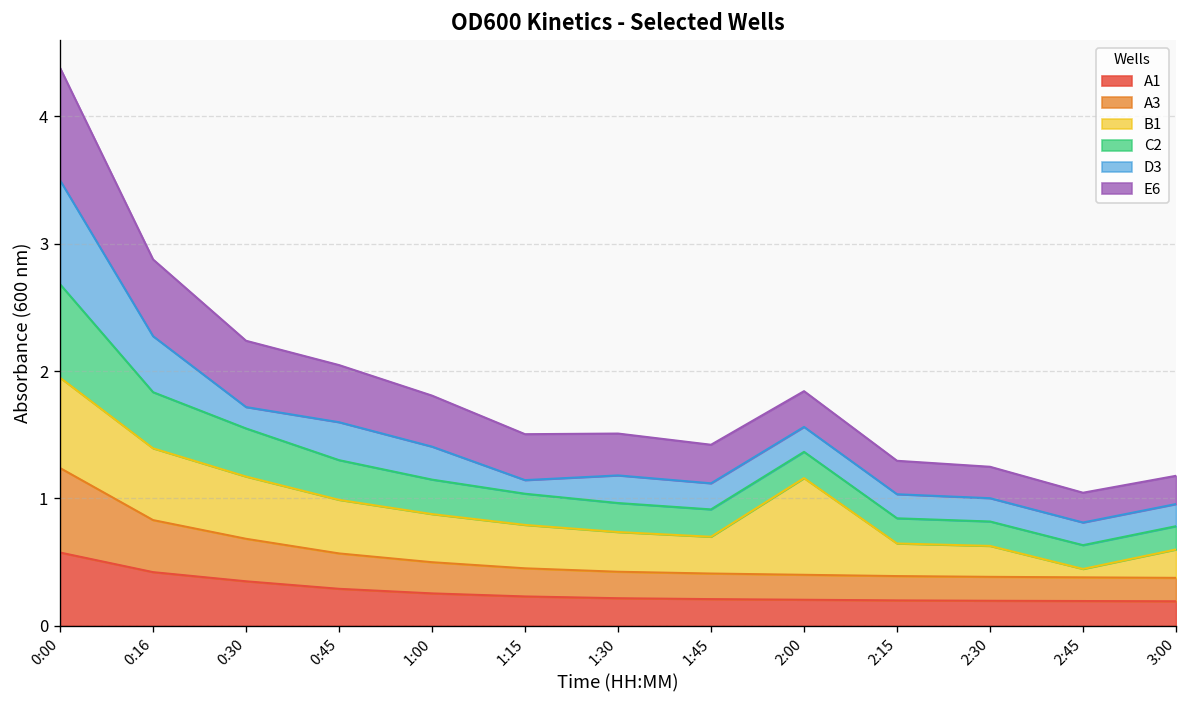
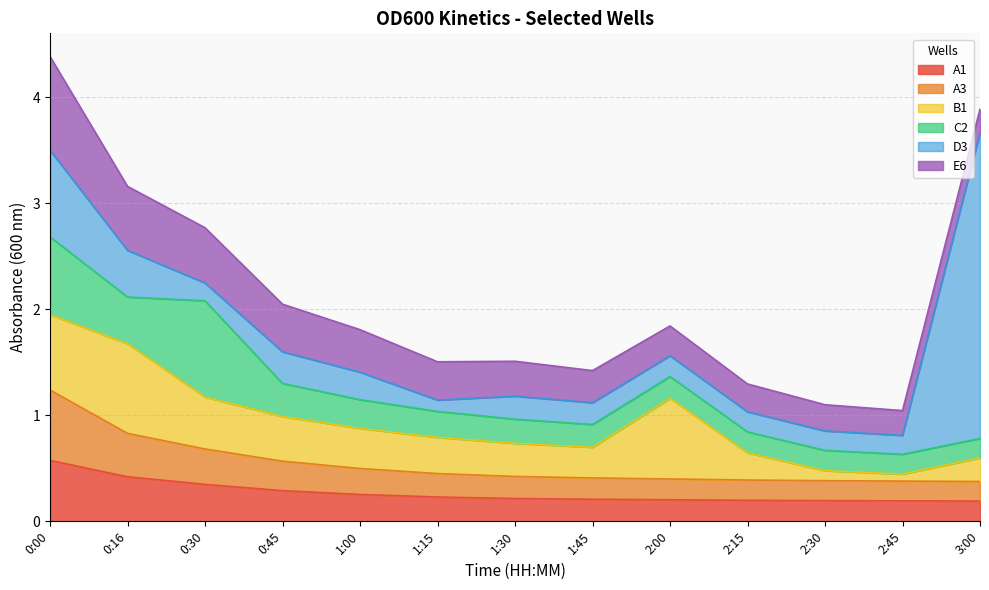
B1, 0:16: 0.56 -> 0.85
C2, 0:30: 0.38 -> 0.91
B1, 2:30: 0.24 -> 0.09
D3, 3:00: 0.17 -> 2.88
